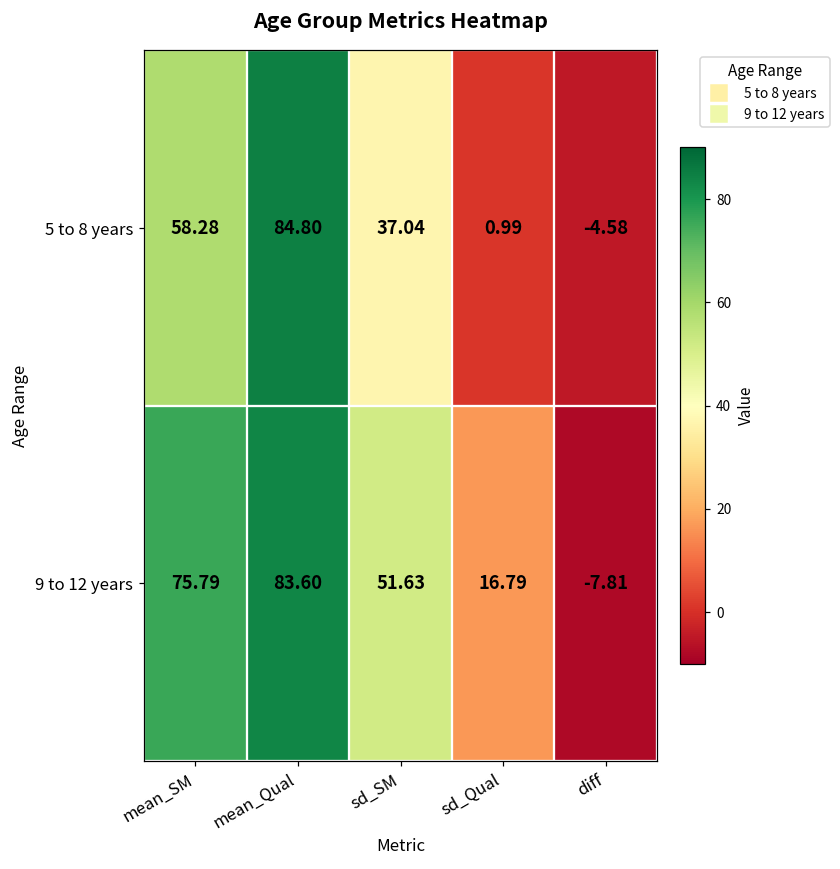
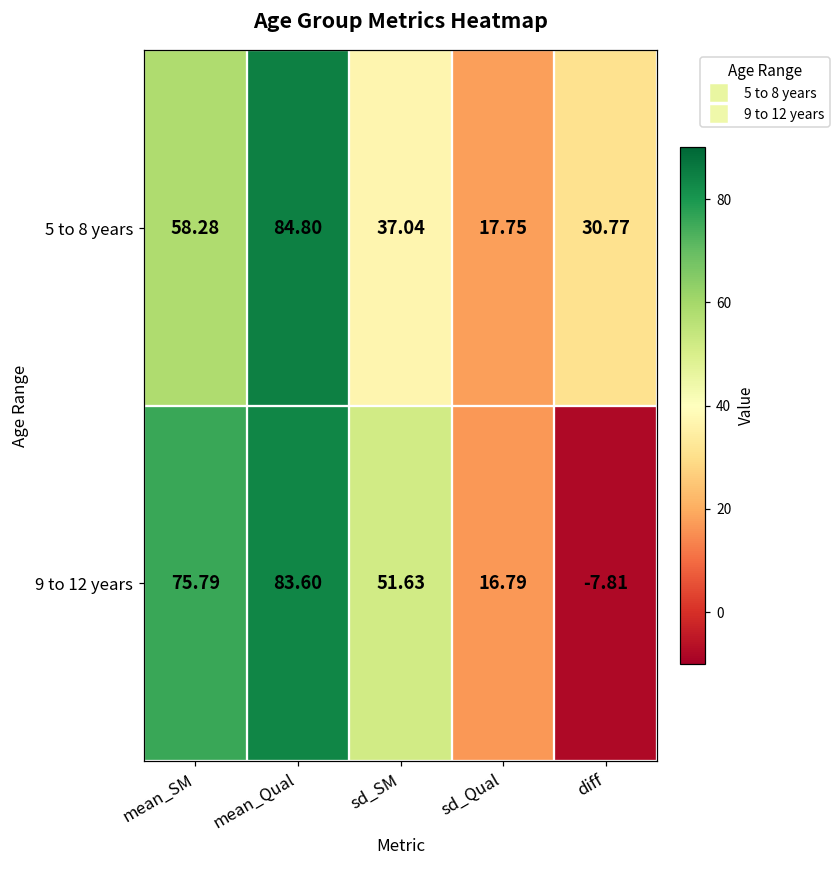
5 to 8 years, sd_Qual: 0.99 -> 17.75
5 to 8 years, diff: -4.58 -> 30.77
